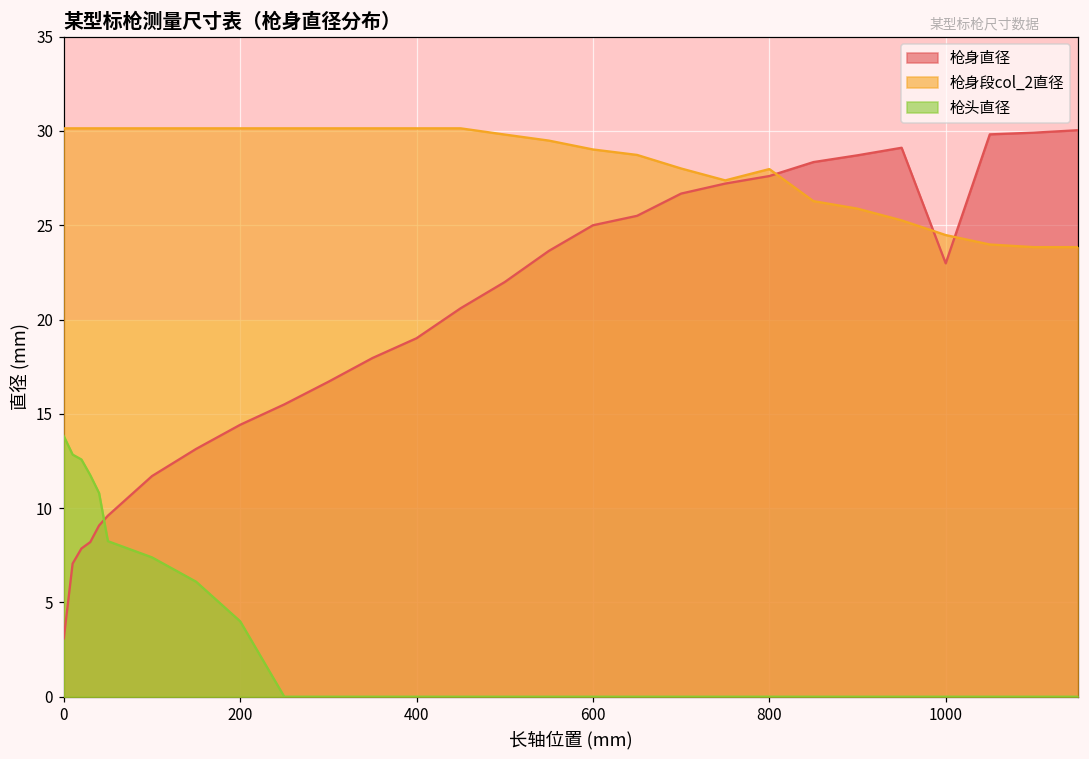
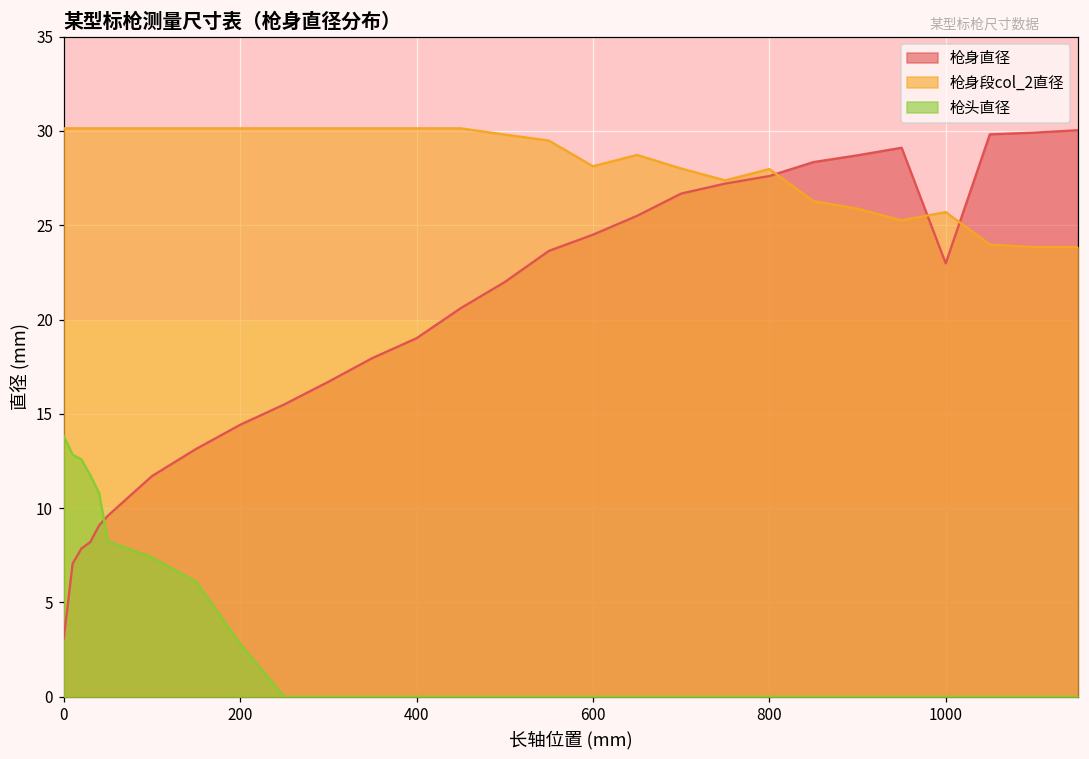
枪头直径, 200: 4.0 -> 2.8
枪身直径, 600: 25.0 -> 24.5
枪身段col_2直径, 600: 29.0 -> 28.1
枪身段col_2直径, 1000: 24.5 -> 25.7
